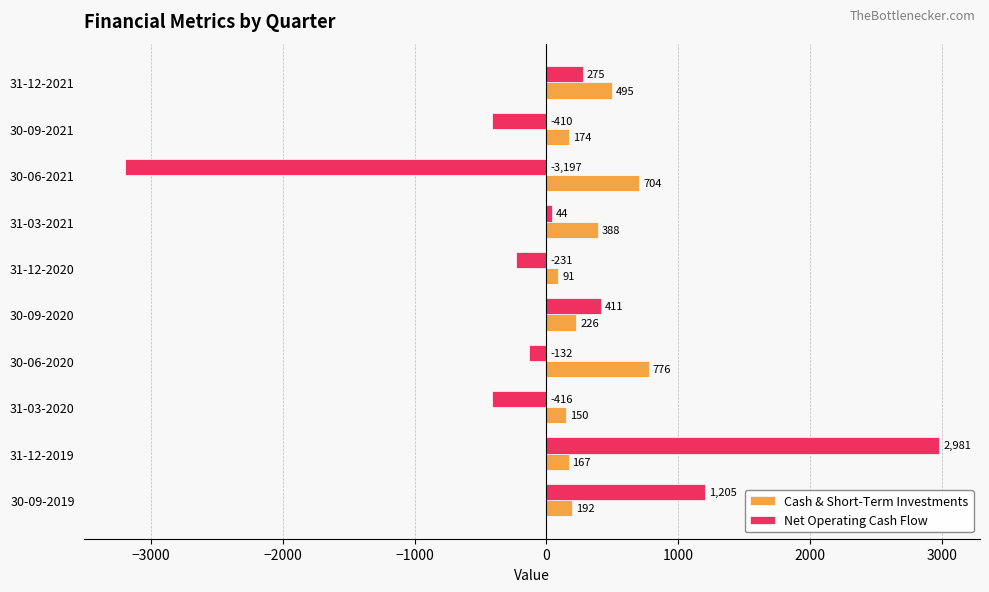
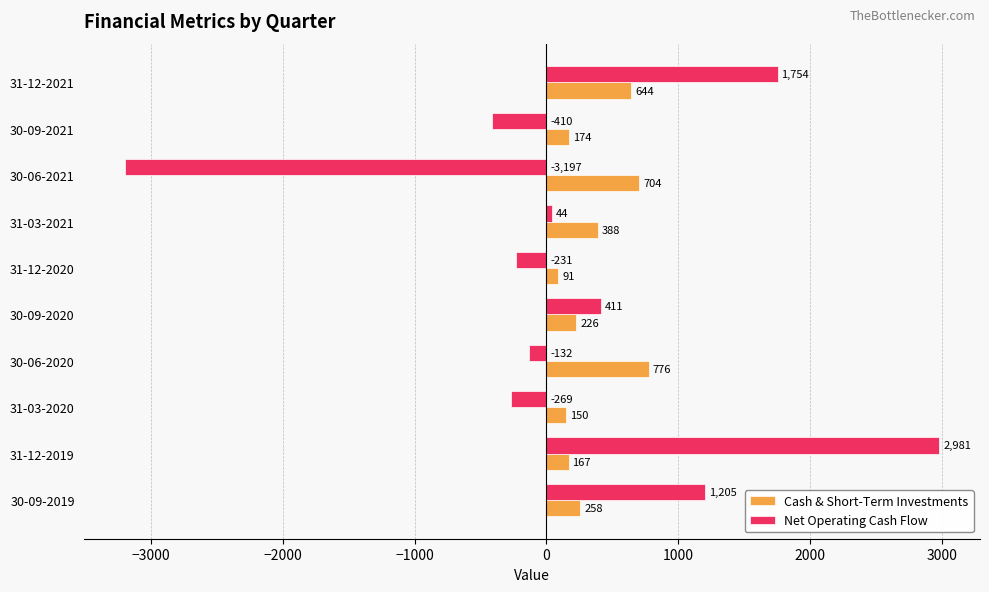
Net Operating Cash Flow, 31-12-2021: 275 -> 1,754
Cash & Short-Term Investments, 31-12-2021: 495 -> 644
Net Operating Cash Flow, 31-03-2020: -416 -> -269
Cash & Short-Term Investments, 30-09-2019: 192 -> 258
